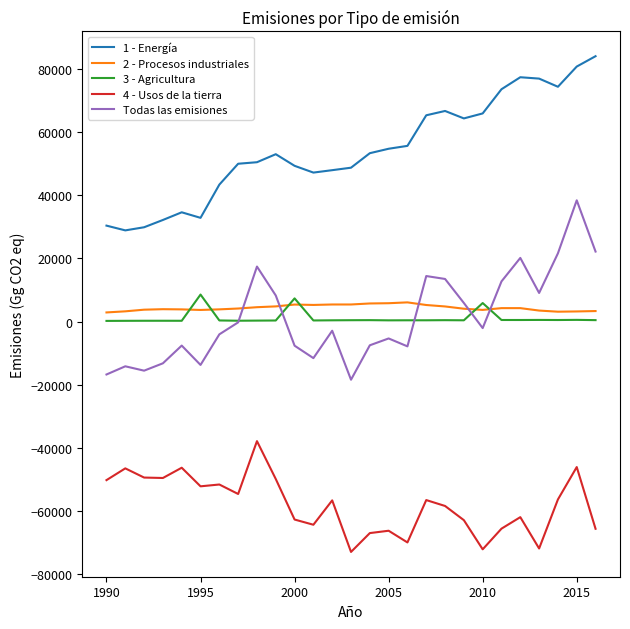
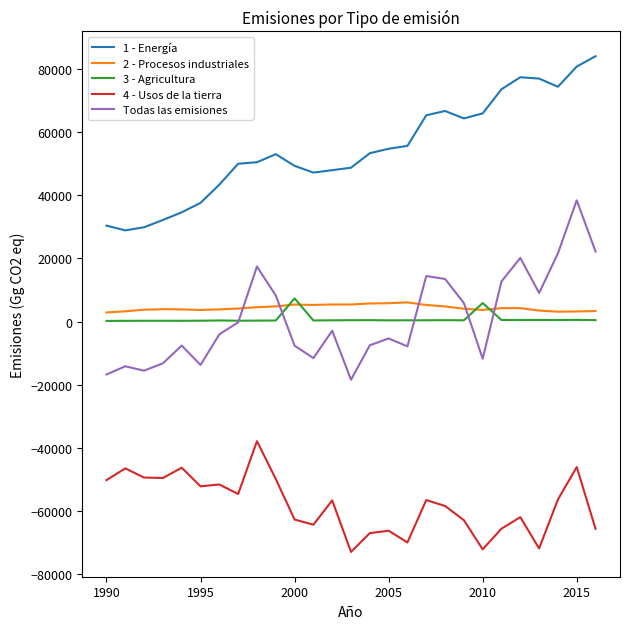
1 - Energía, 1995: 33000 -> 38000
3 - Agricultura, 1995: 9000 -> 0
Todas las emisiones, 2010: -2000 -> -12000
